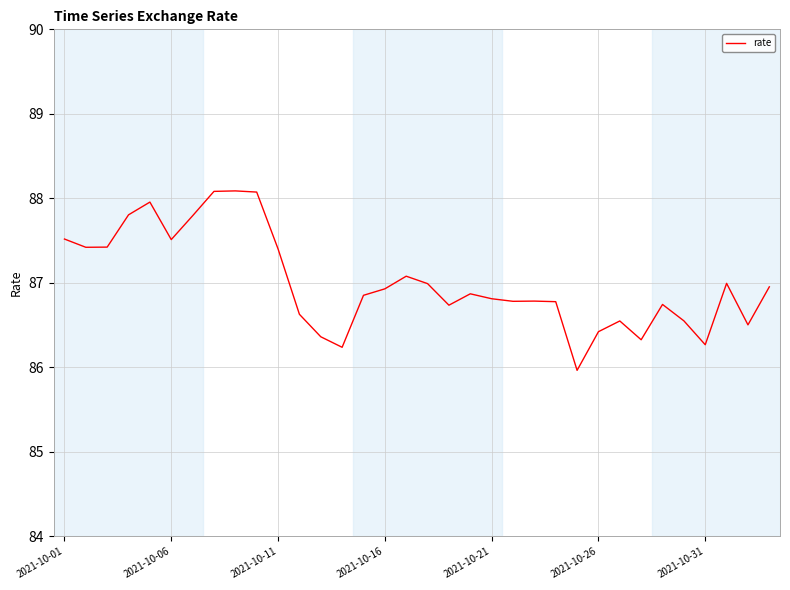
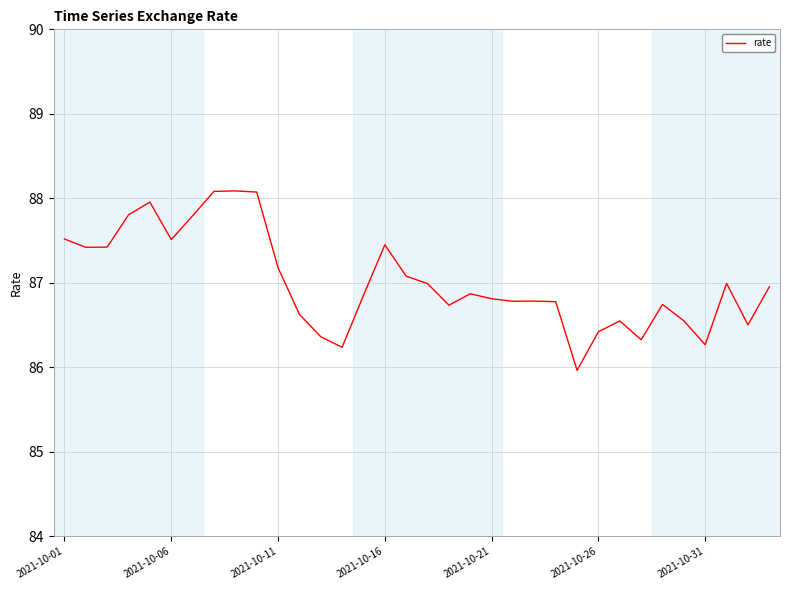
2021-10-11: 87.4 -> 87.2
2021-10-16: 86.9 -> 87.4
